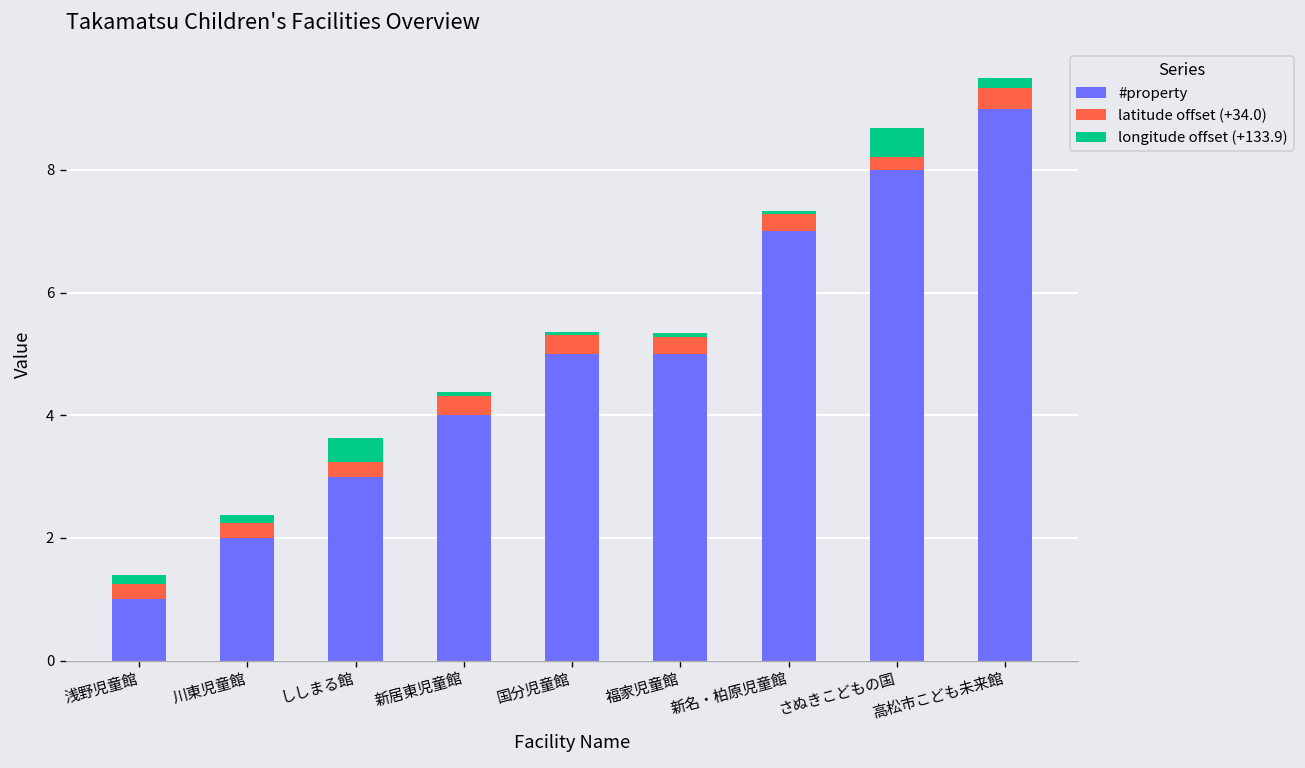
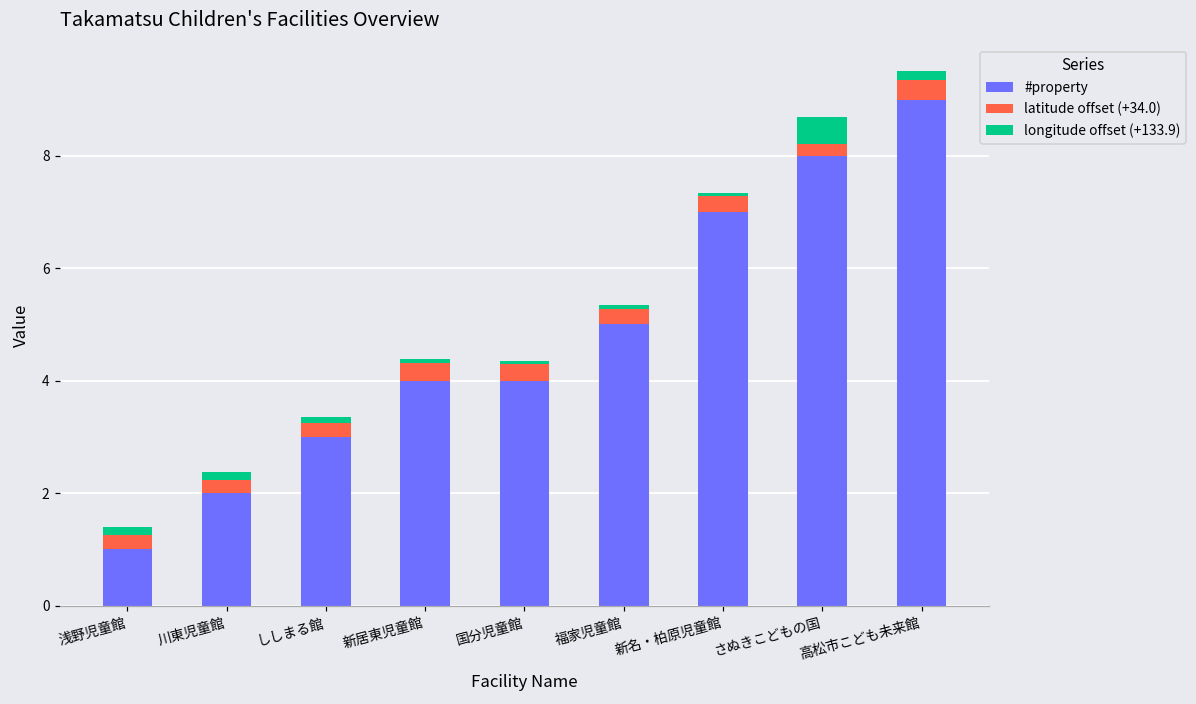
longitude offset (+133.9), ししまる館: 0.4 -> 0.1
#property, 国分児童館: 5 -> 4
